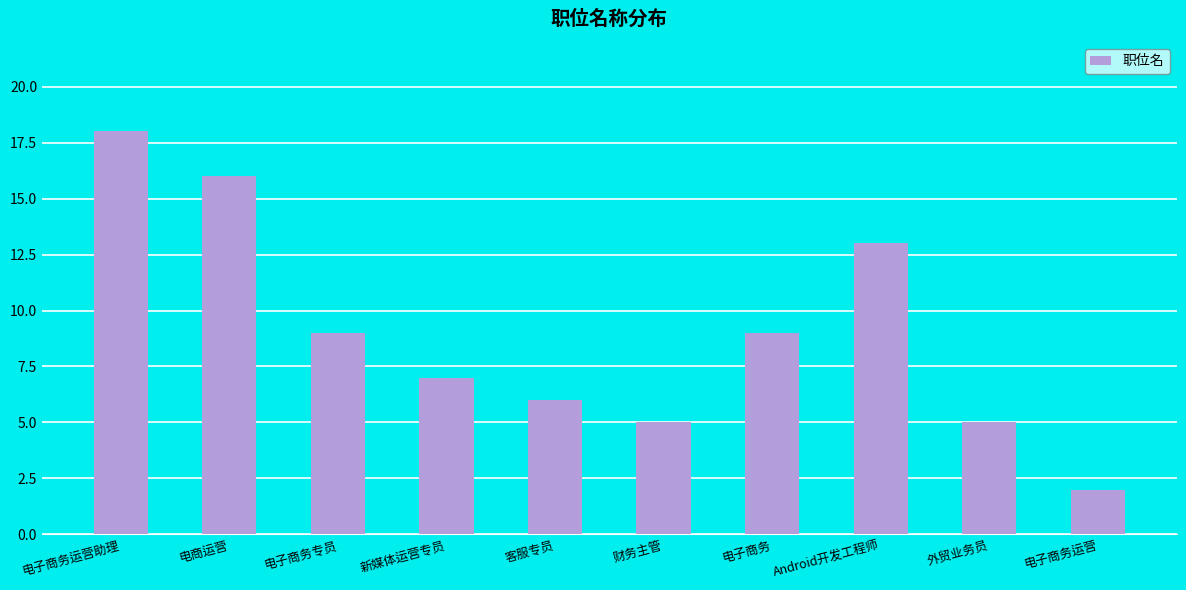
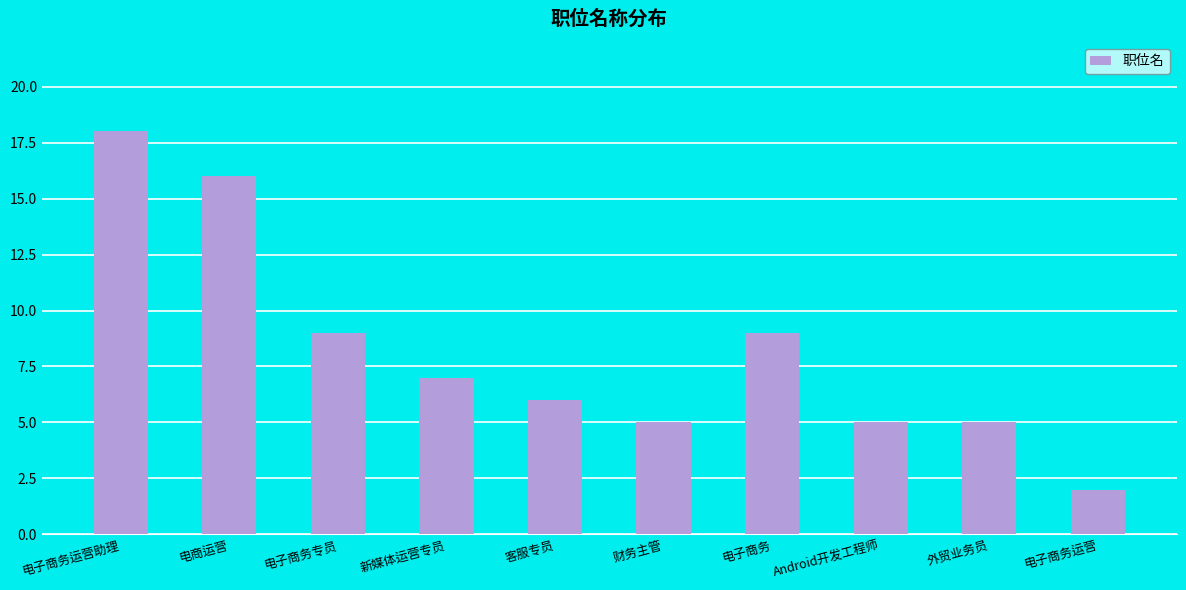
Android开发工程师: 13 -> 5
